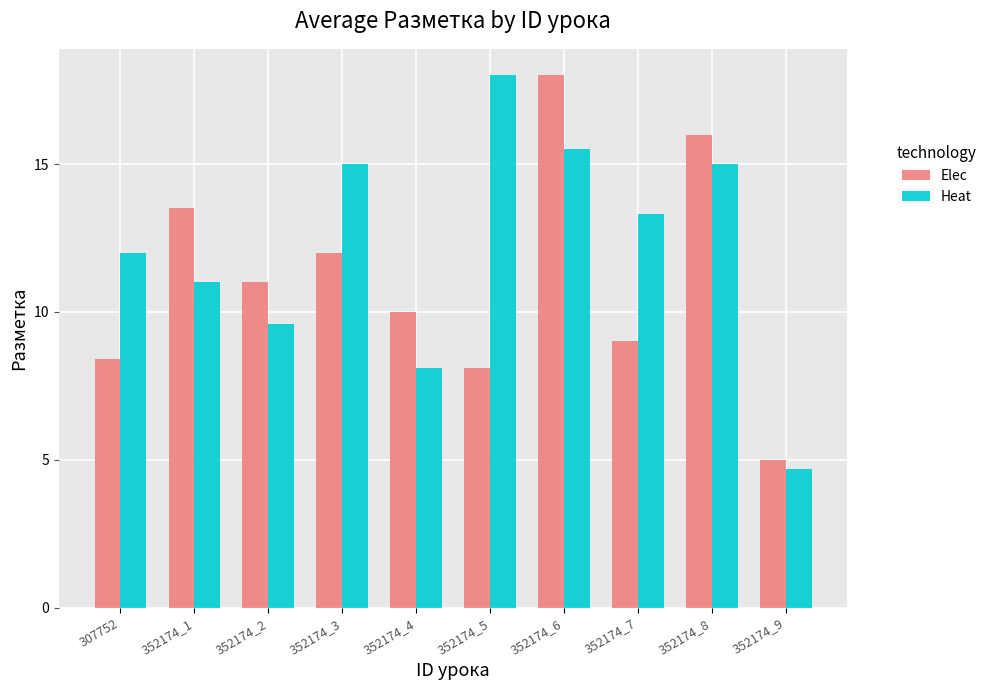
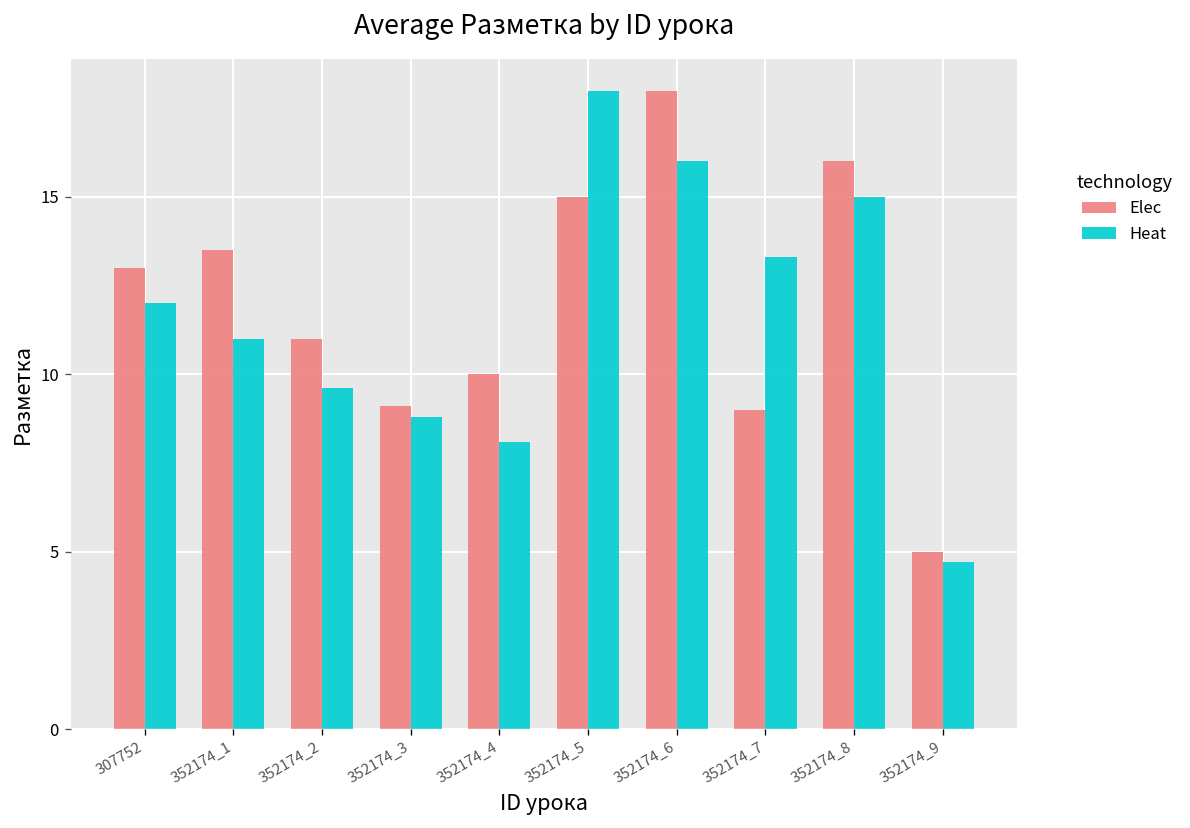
Elec, 307752: 8.4 -> 13.0
Elec, 352174_3: 12.0 -> 9.1
Heat, 352174_3: 15.0 -> 8.8
Elec, 352174_5: 8.1 -> 15.0
Heat, 352174_6: 15.5 -> 16.0
